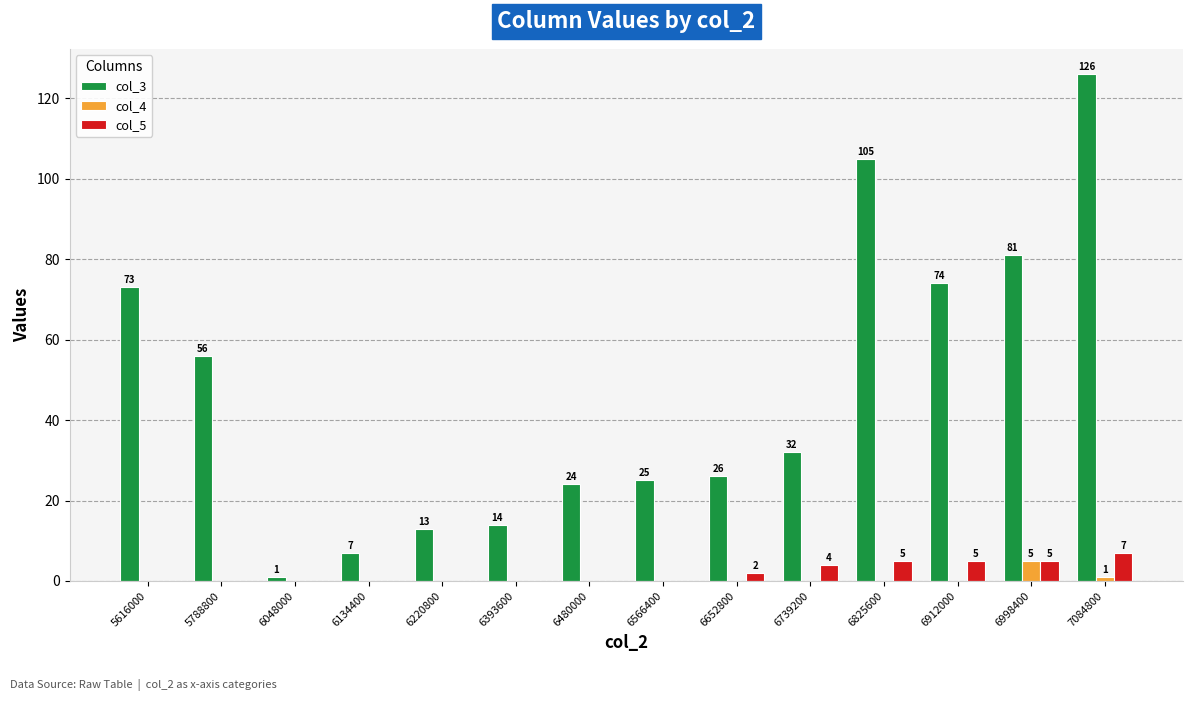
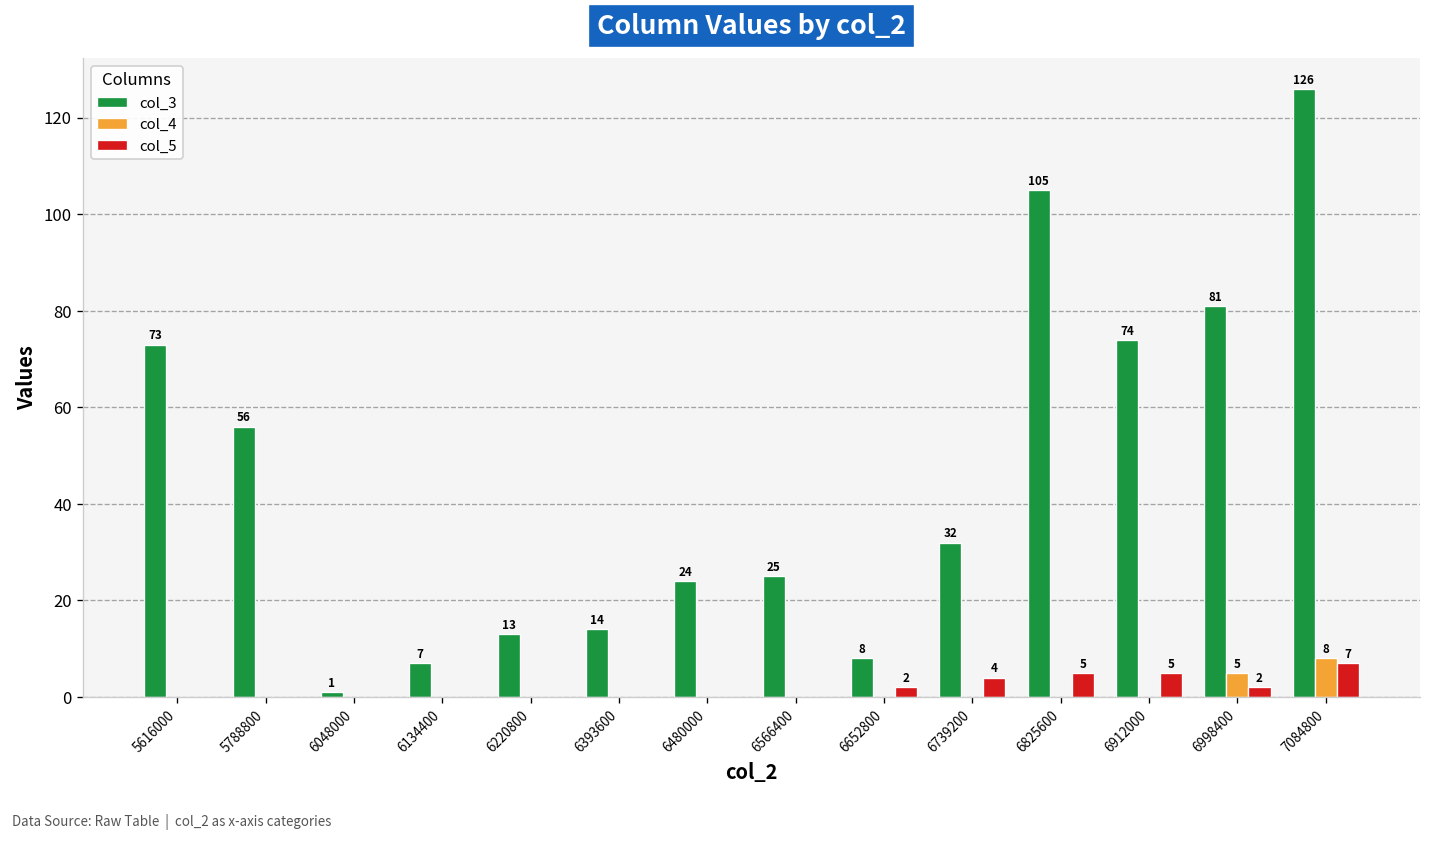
col_3, 6652800: 26 -> 8
col_5, 6998400: 5 -> 2
col_4, 7084800: 1 -> 8
